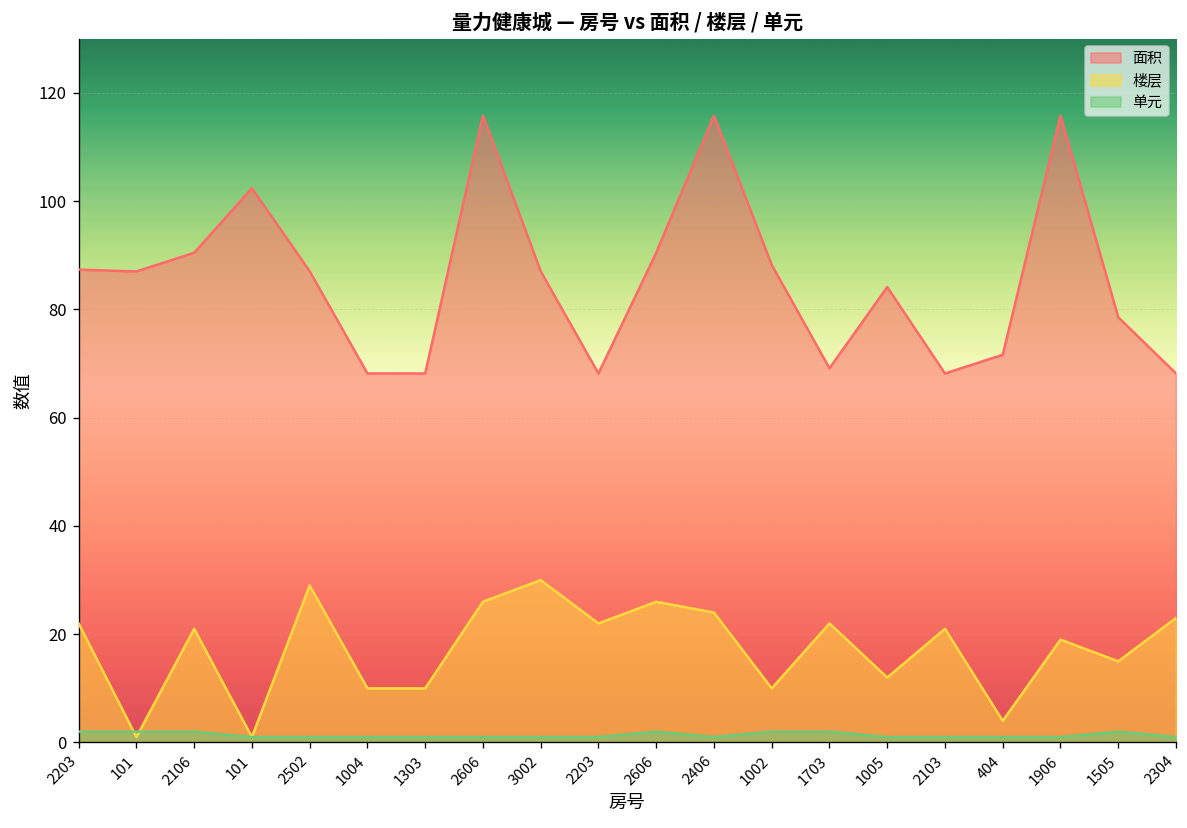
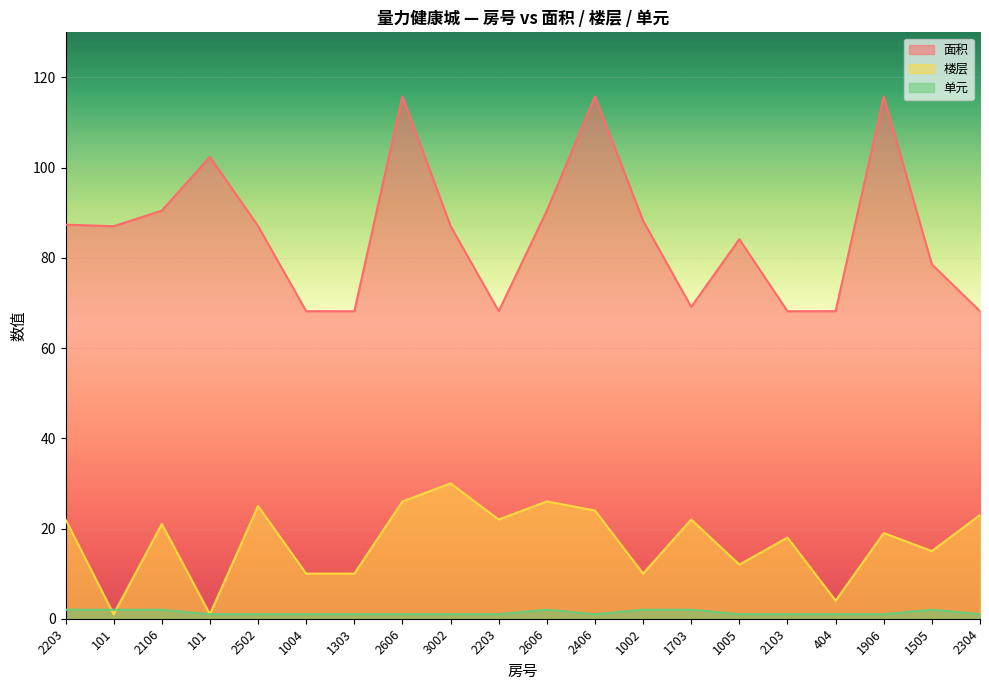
楼层, 2502: 29 -> 25
楼层, 2103: 21 -> 18
面积, 404: 72 -> 68
